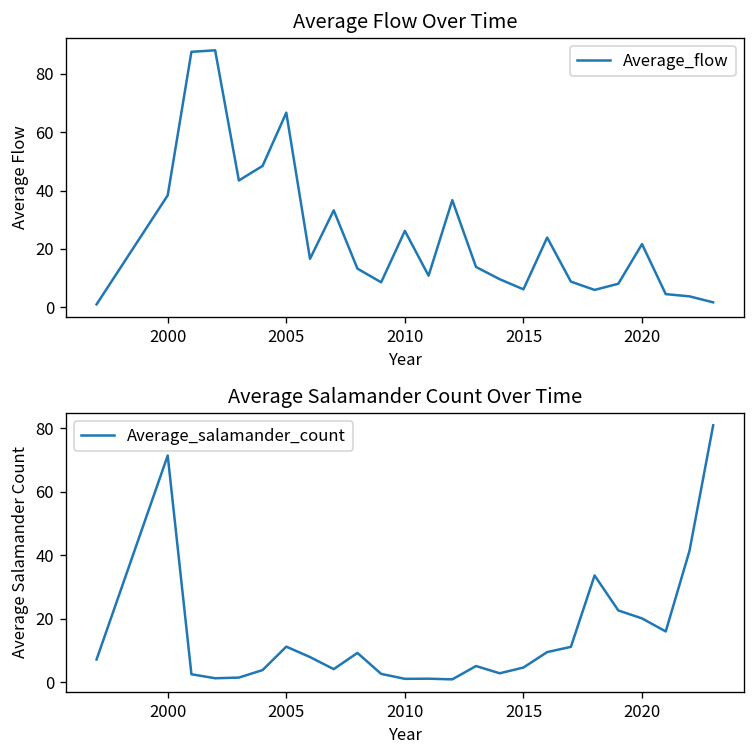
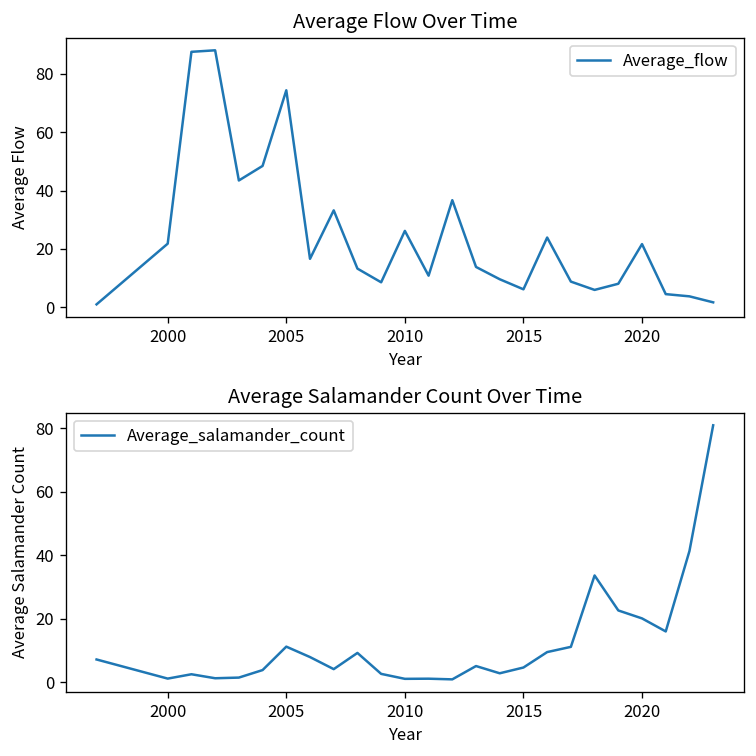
Average Flow Over Time, 2000: 38 -> 22
Average Flow Over Time, 2005: 67 -> 74
Average Salamander Count Over Time, 2000: 71 -> 1
